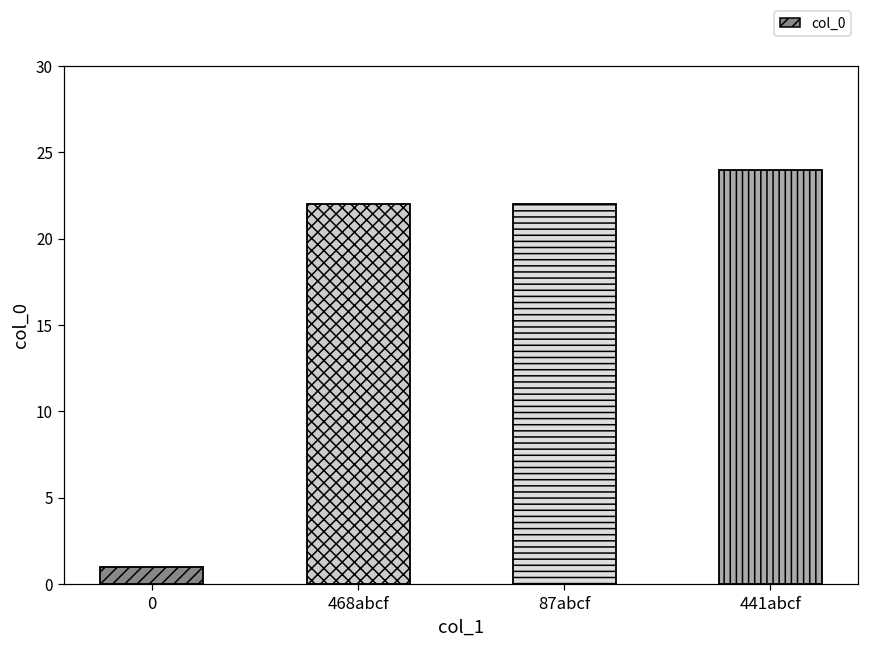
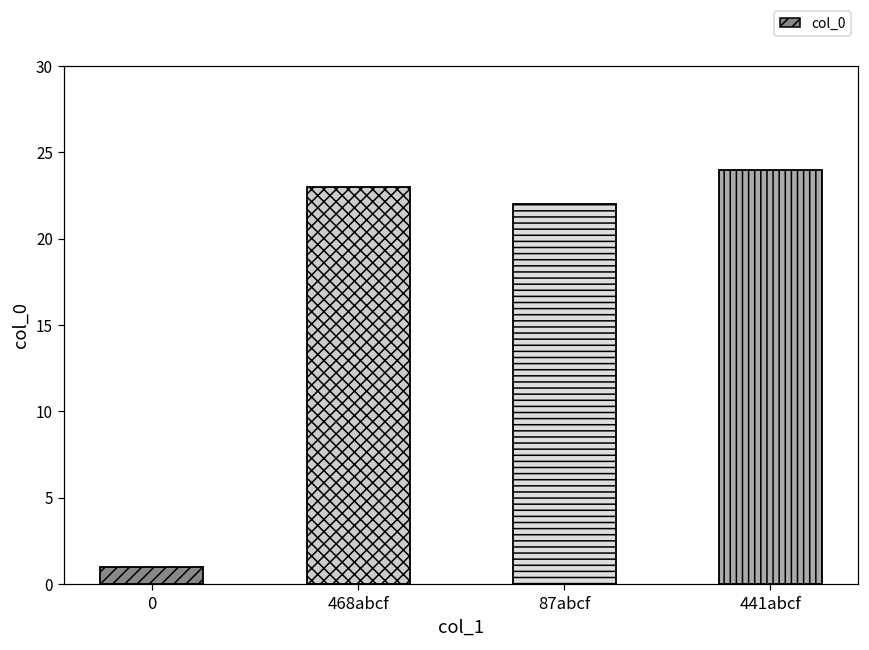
468abcf: 22 -> 23
